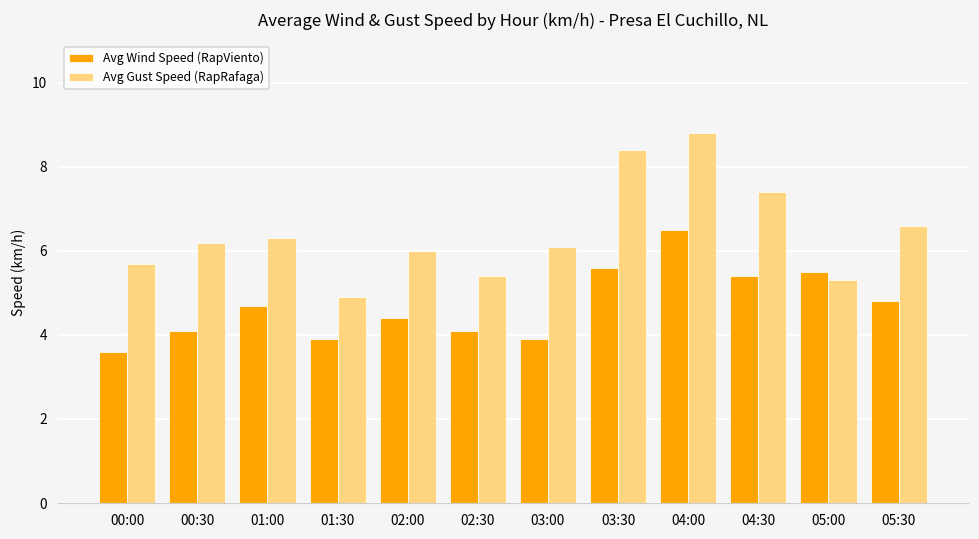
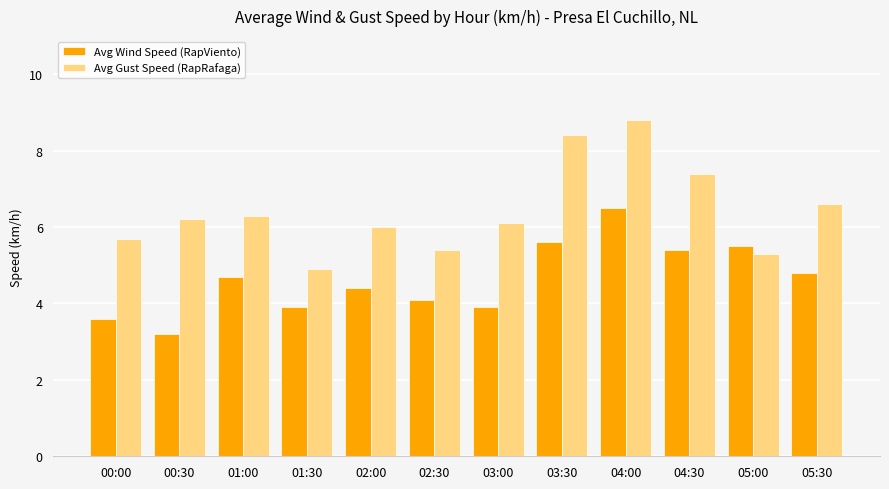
Avg Wind Speed (RapViento), 00:30: 4.1 -> 3.2
